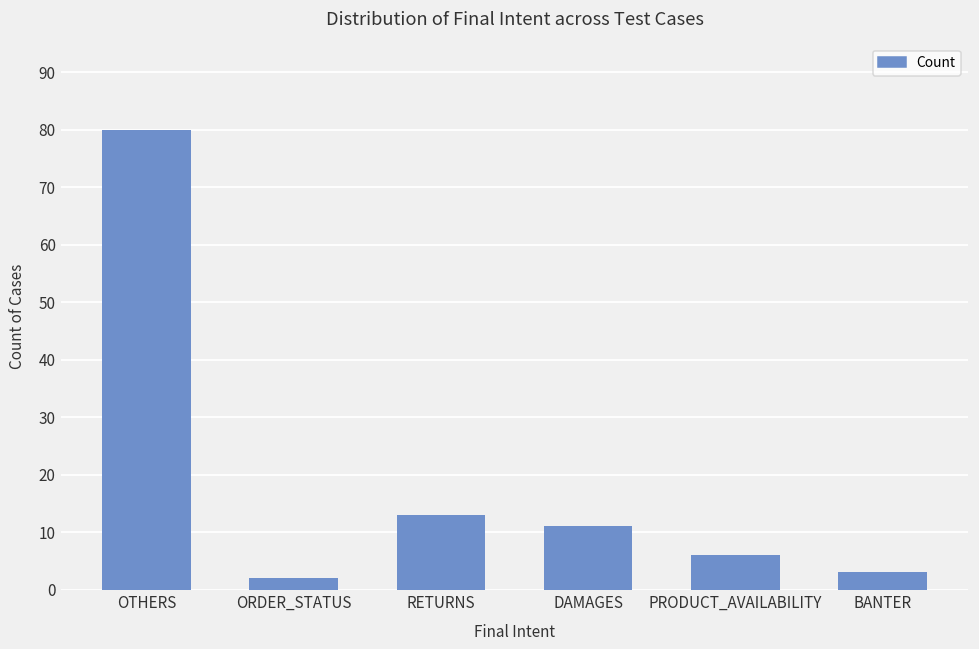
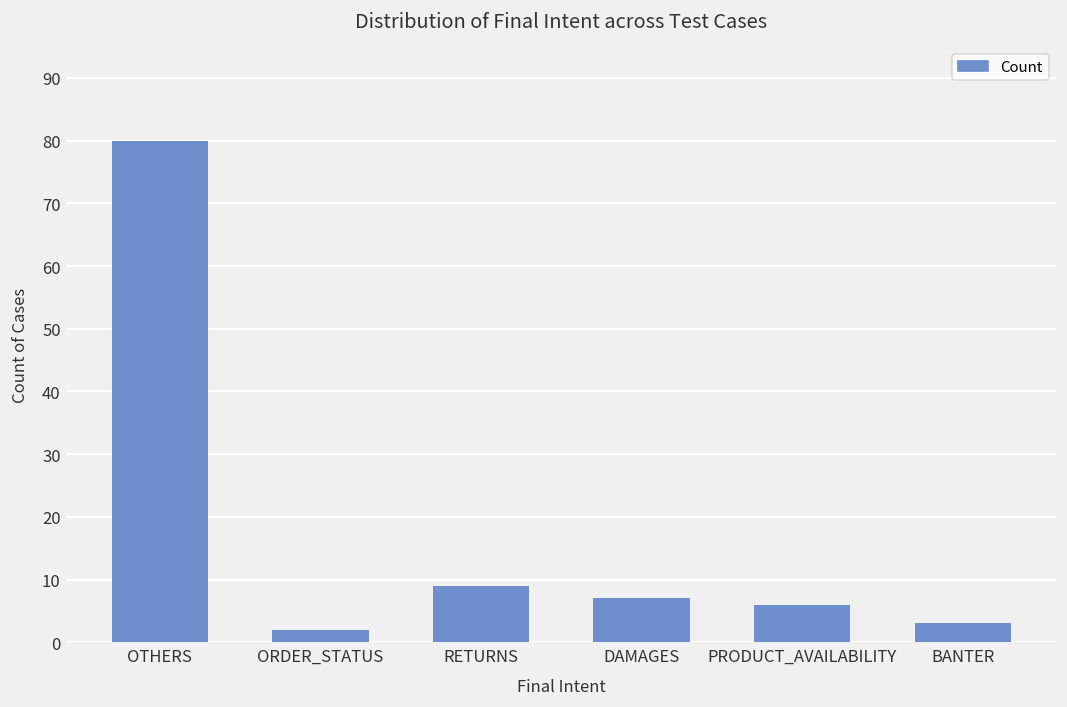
RETURNS: 13 -> 9
DAMAGES: 11 -> 7
